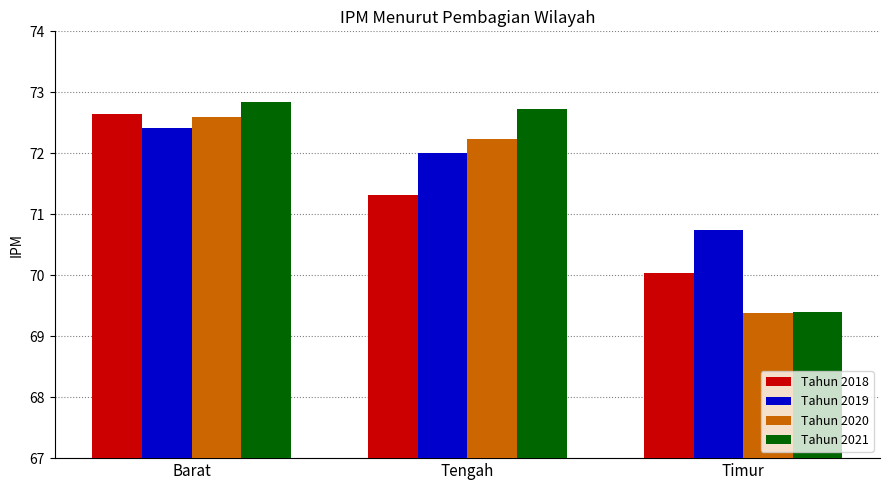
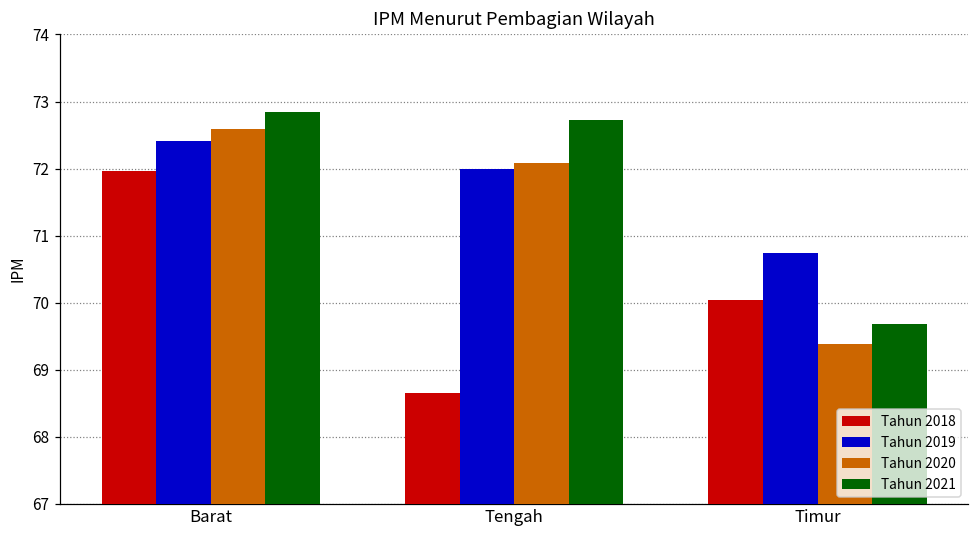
Tahun 2018, Barat: 72.7 -> 72.0
Tahun 2018, Tengah: 71.3 -> 68.7
Tahun 2020, Tengah: 72.2 -> 72.1
Tahun 2021, Timur: 69.4 -> 69.7
